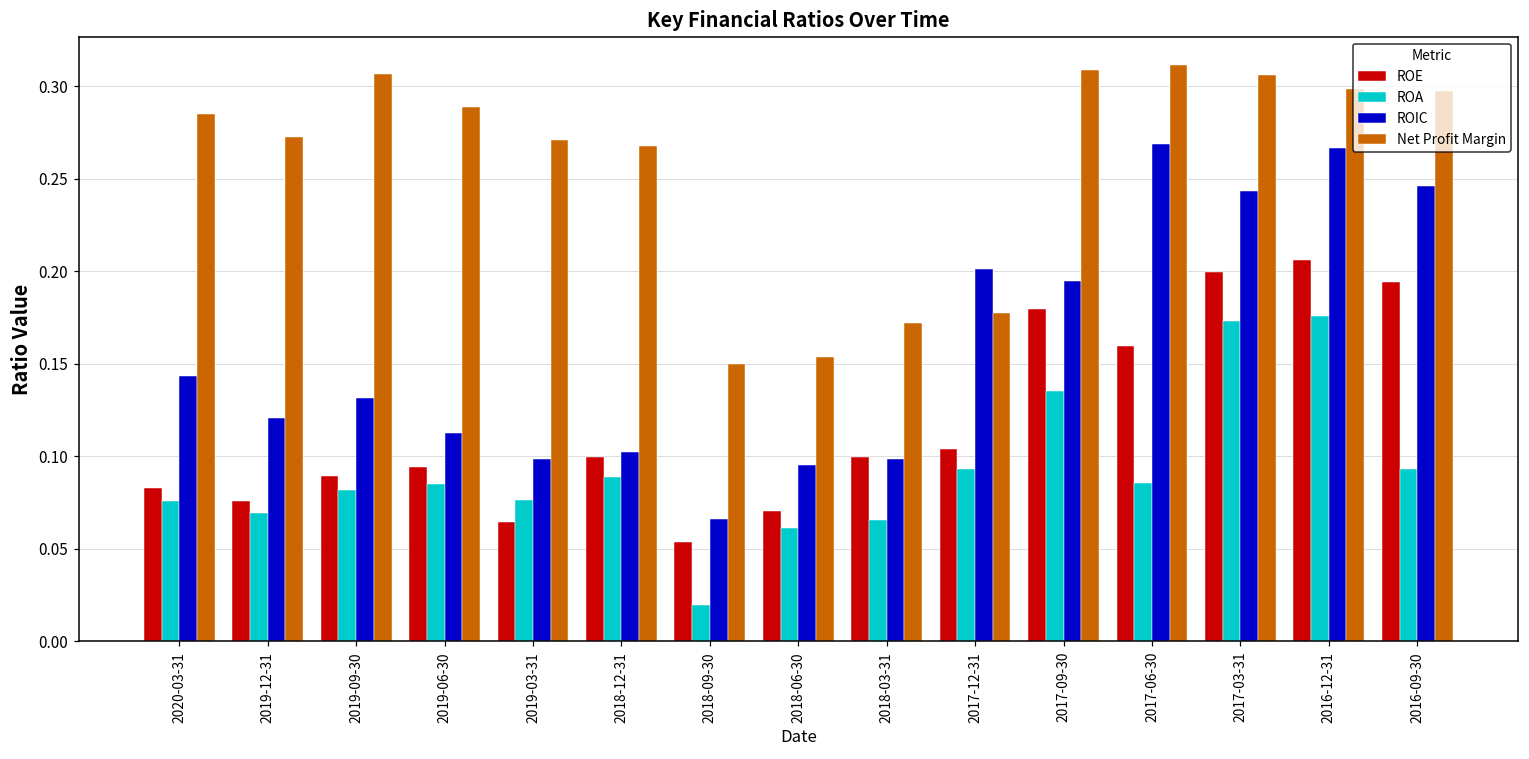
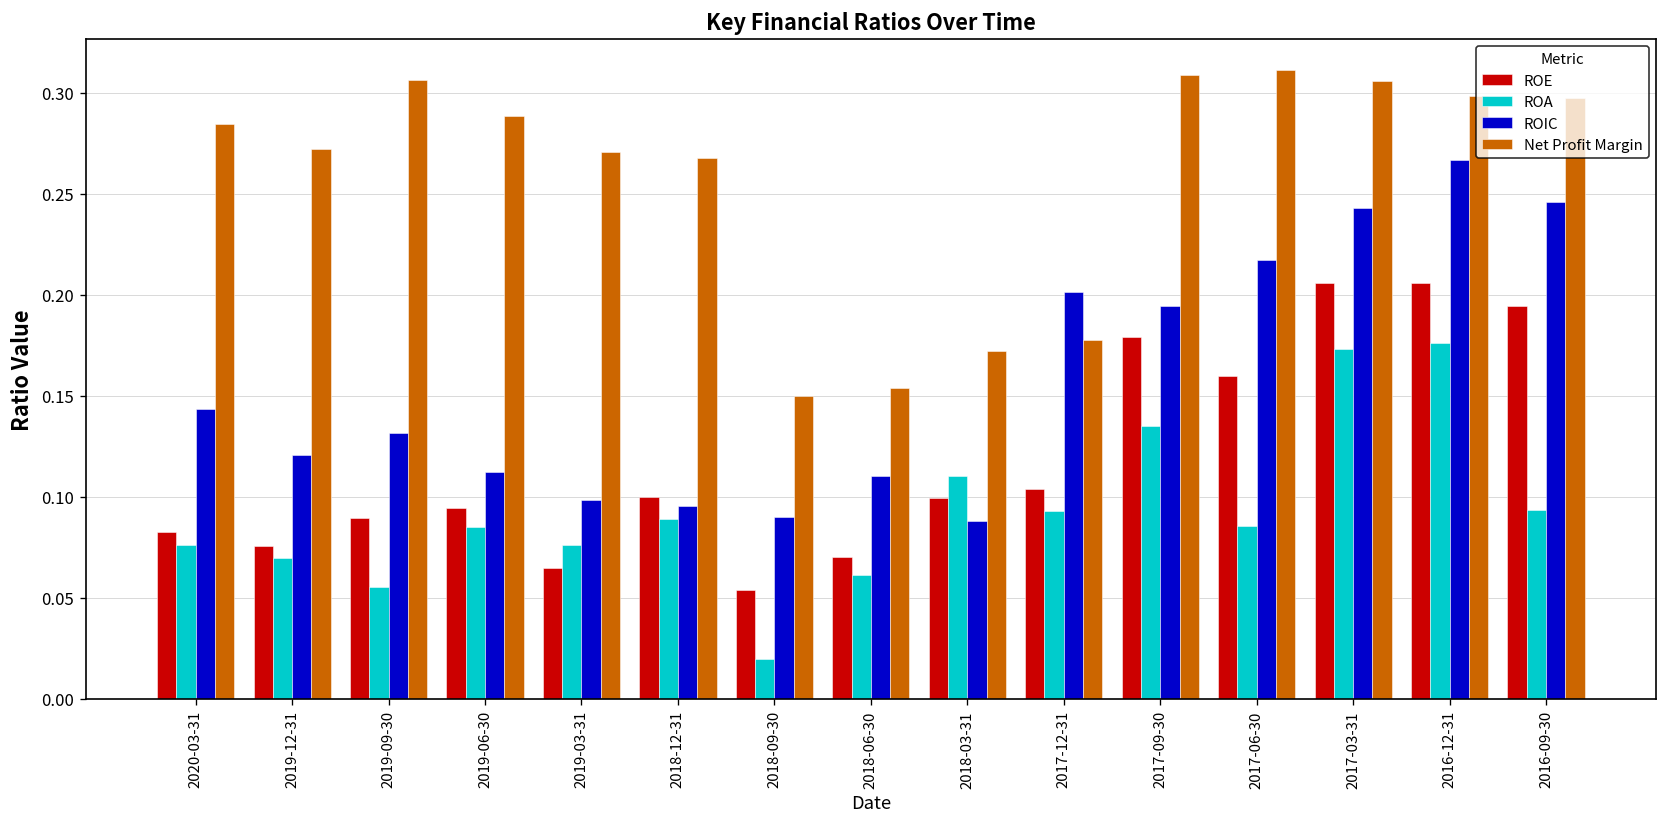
ROA, 2019-09-30: 0.082 -> 0.055
ROIC, 2018-12-31: 0.102 -> 0.095
ROIC, 2018-09-30: 0.066 -> 0.090
ROIC, 2018-06-30: 0.096 -> 0.110
ROA, 2018-03-31: 0.065 -> 0.110
ROIC, 2018-03-31: 0.098 -> 0.088
ROIC, 2017-06-30: 0.269 -> 0.217
ROE, 2017-03-31: 0.200 -> 0.206
